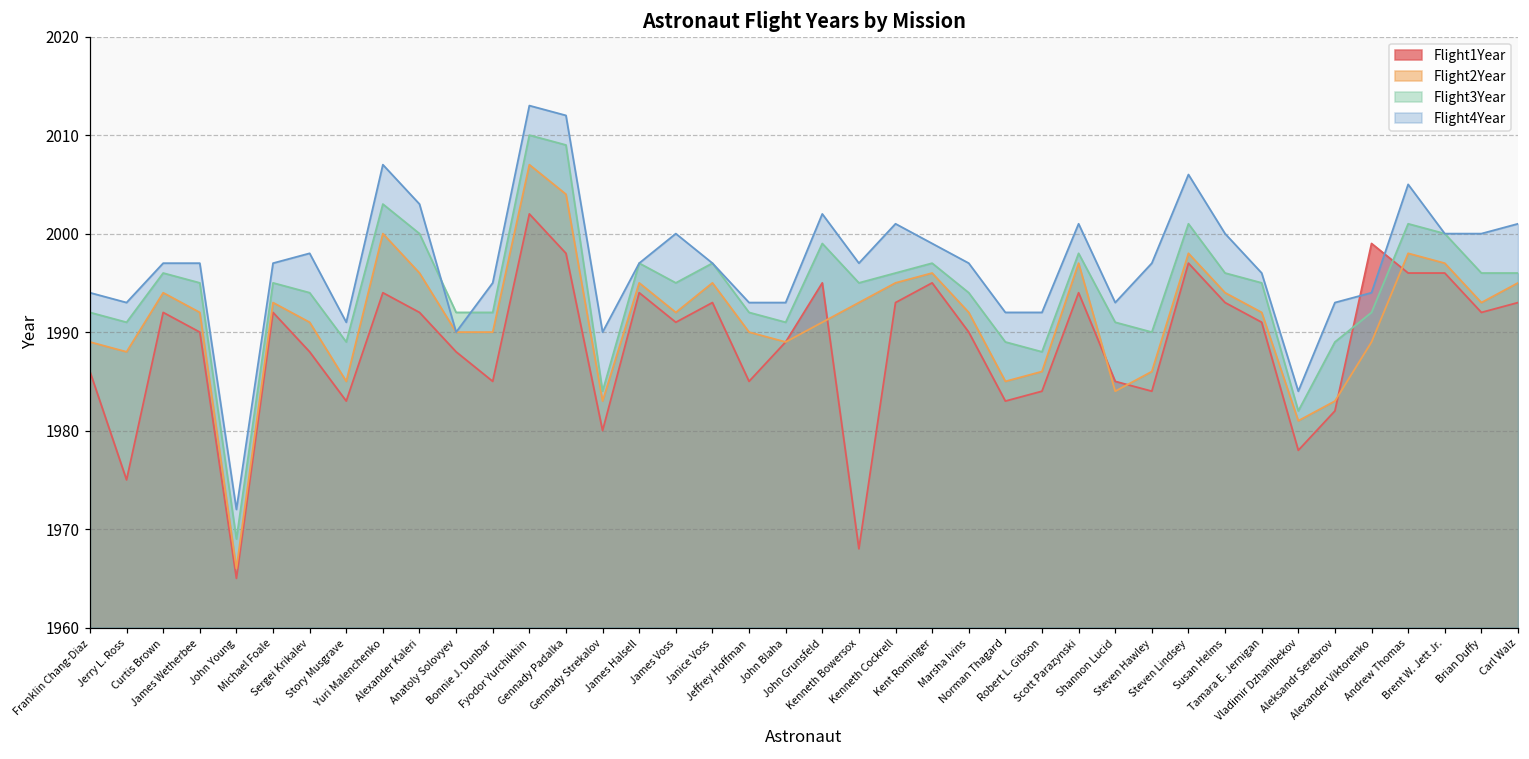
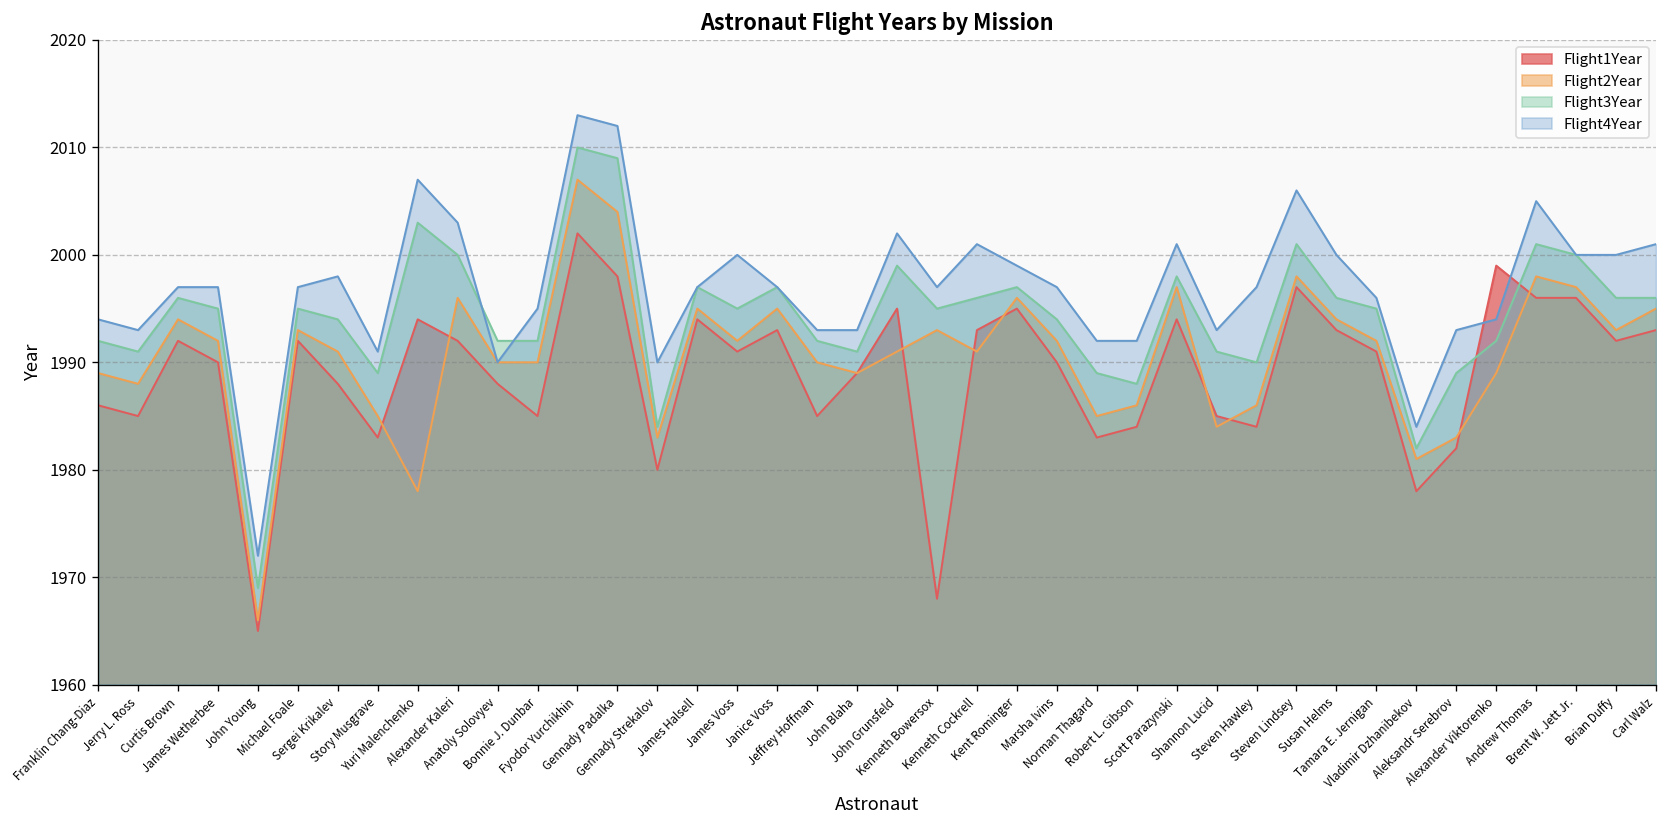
Flight1Year, Jerry L. Ross: 1975 -> 1985
Flight2Year, Yuri Malenchenko: 2000 -> 1978
Flight2Year, Kenneth Cockrell: 1995 -> 1991
